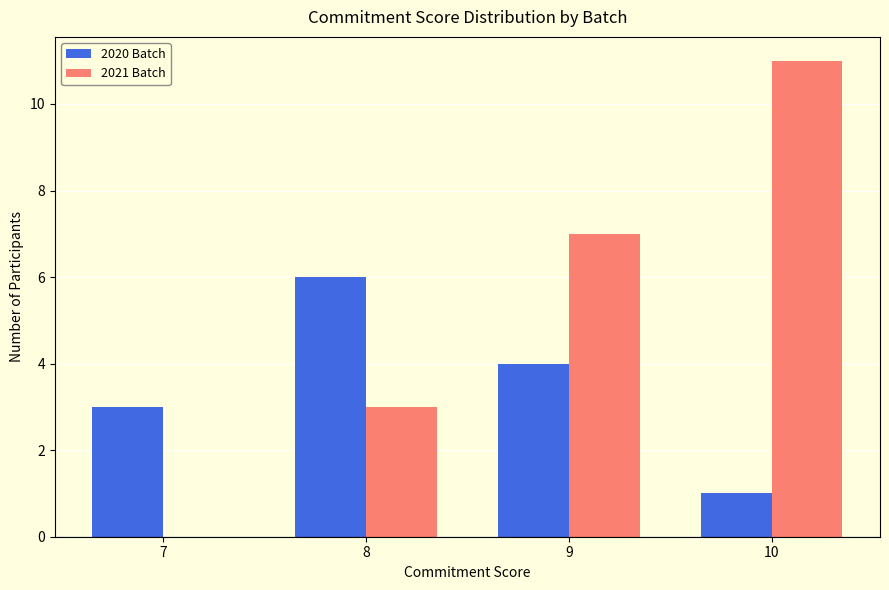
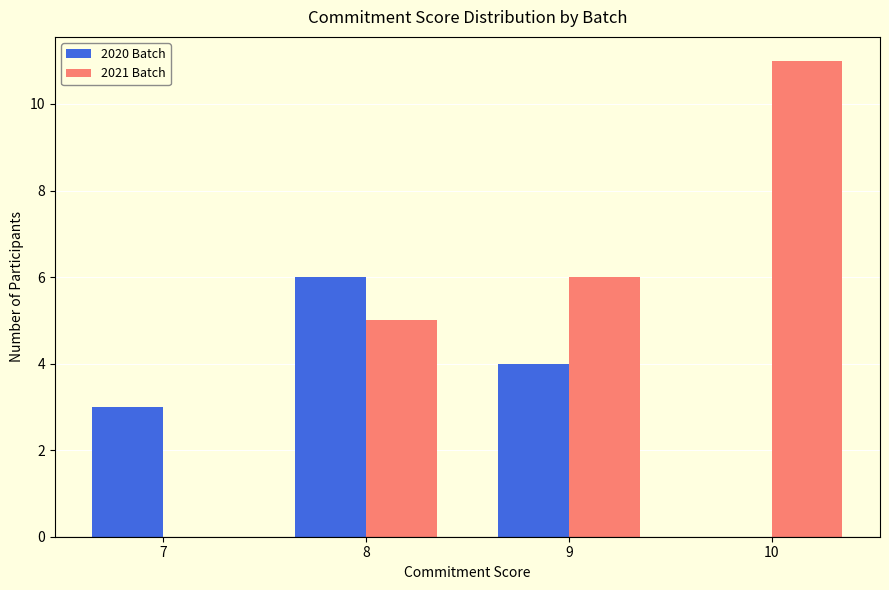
2021 Batch, 8: 3 -> 5
2021 Batch, 9: 7 -> 6
2020 Batch, 10: 1 -> 0
